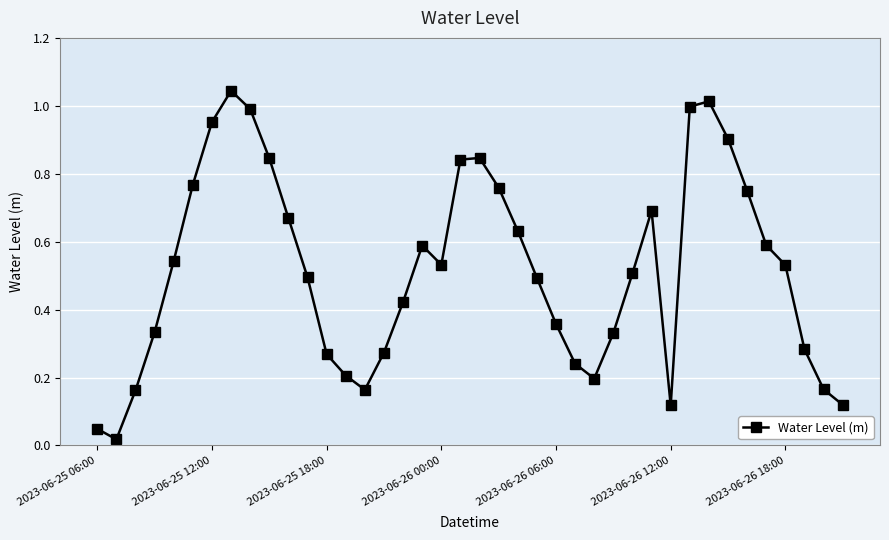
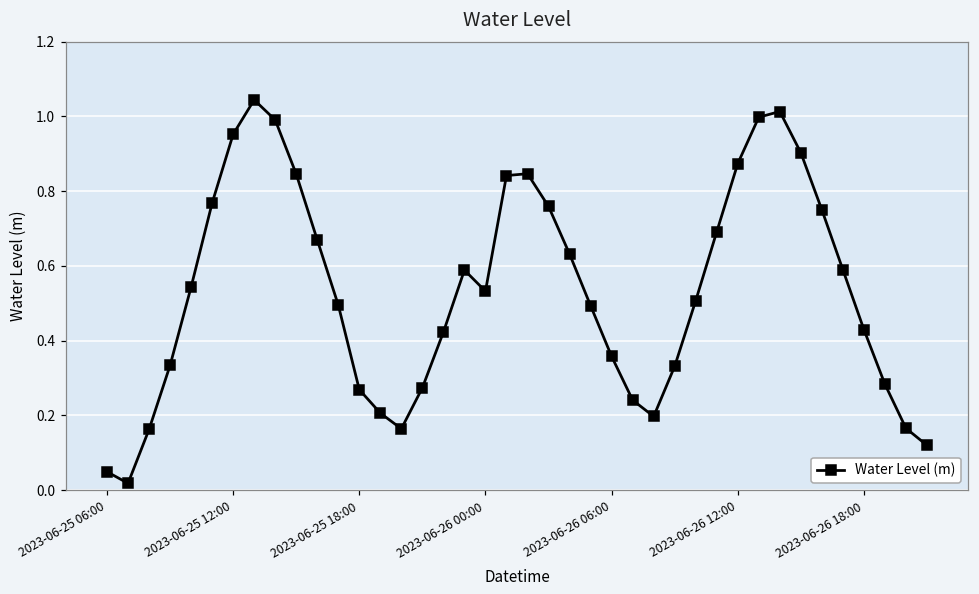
2023-06-26 12:00: 0.12 -> 0.87
2023-06-26 18:00: 0.53 -> 0.43
